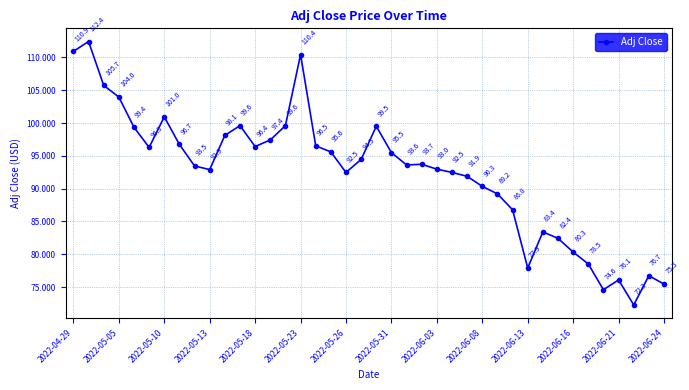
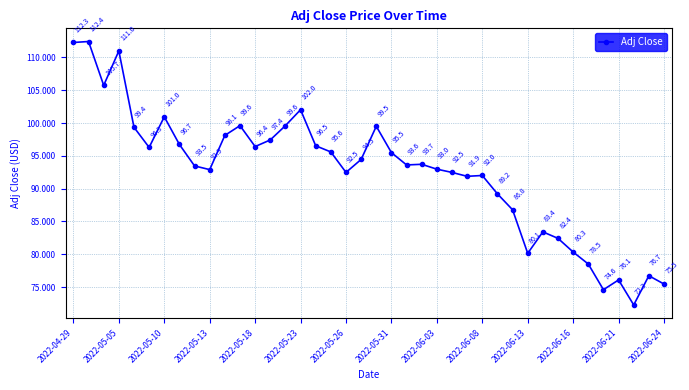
2022-04-29: 110.9 -> 112.3
2022-05-05: 104.0 -> 111.0
2022-05-23: 110.4 -> 102.0
2022-06-08: 90.3 -> 92.0
2022-06-13: 77.9 -> 80.1
